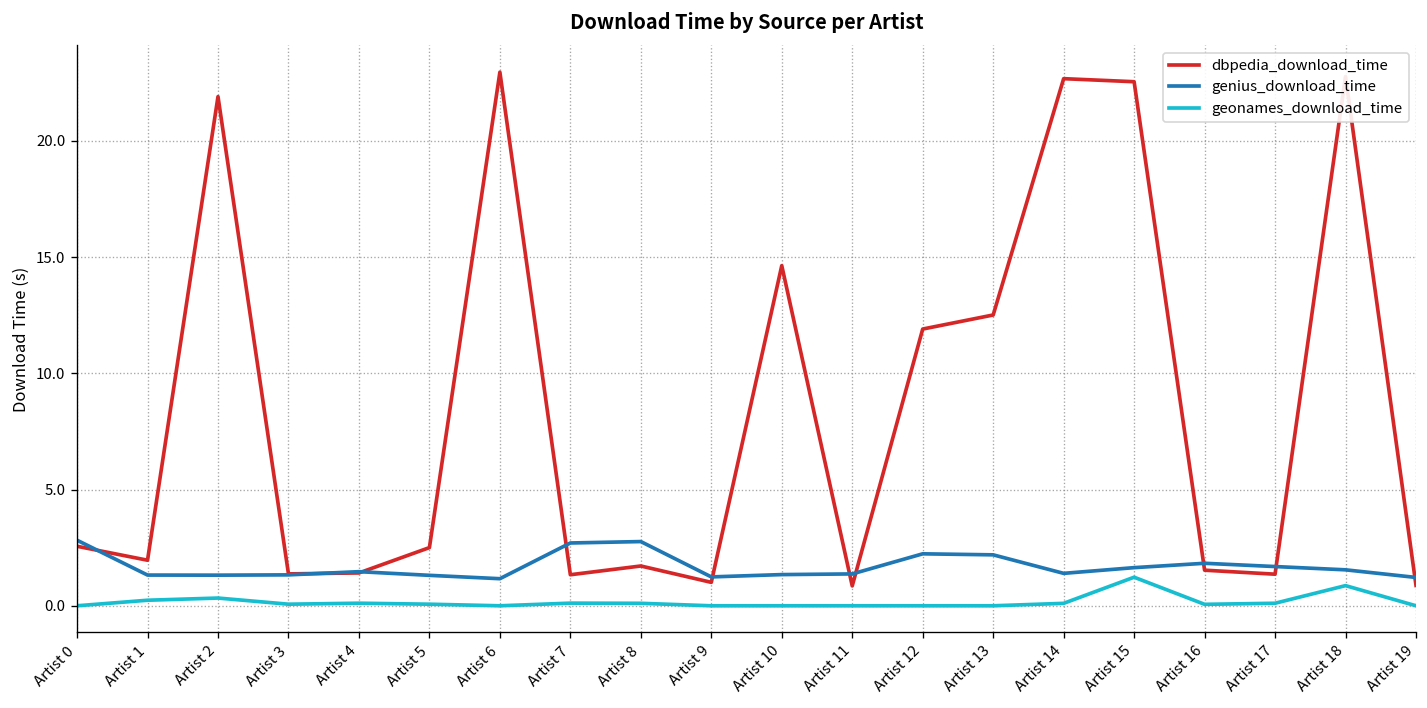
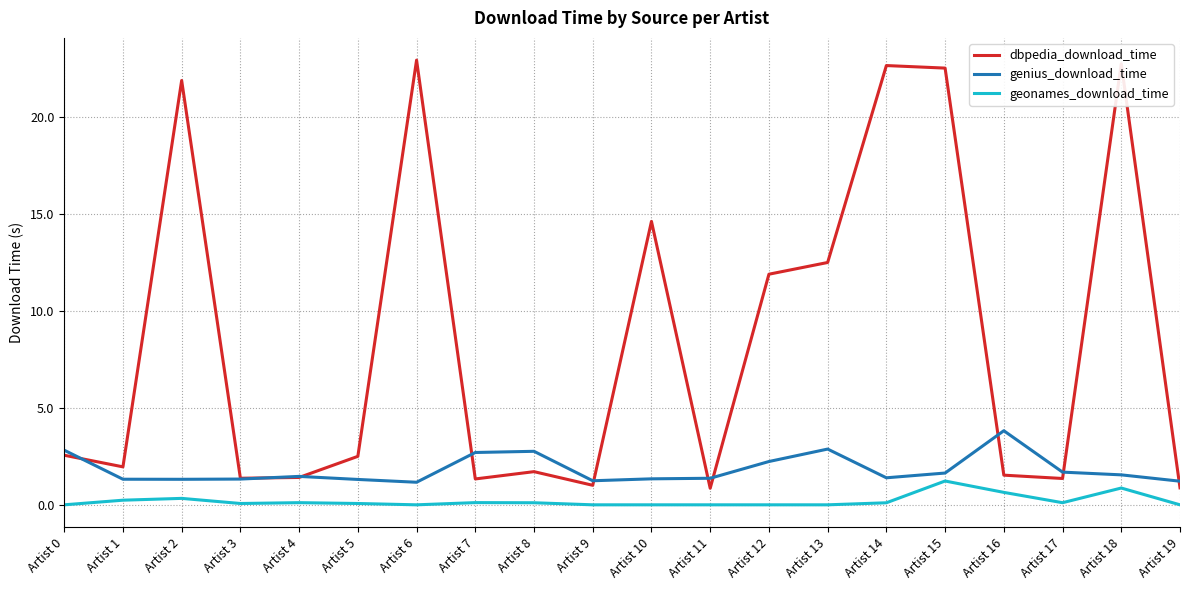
genius_download_time, Artist 13: 2.2 -> 2.9
genius_download_time, Artist 16: 1.8 -> 3.8
geonames_download_time, Artist 16: 0.1 -> 0.6
